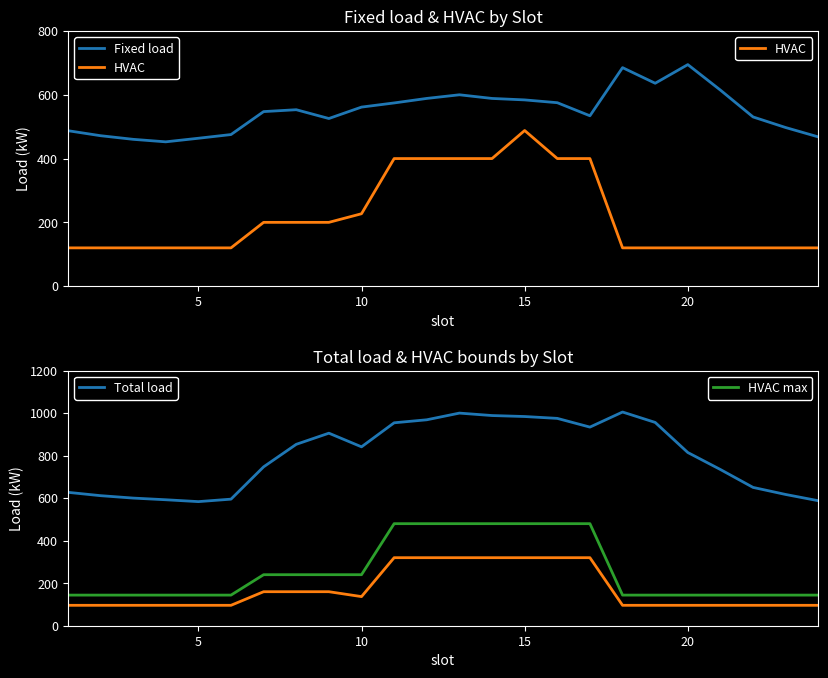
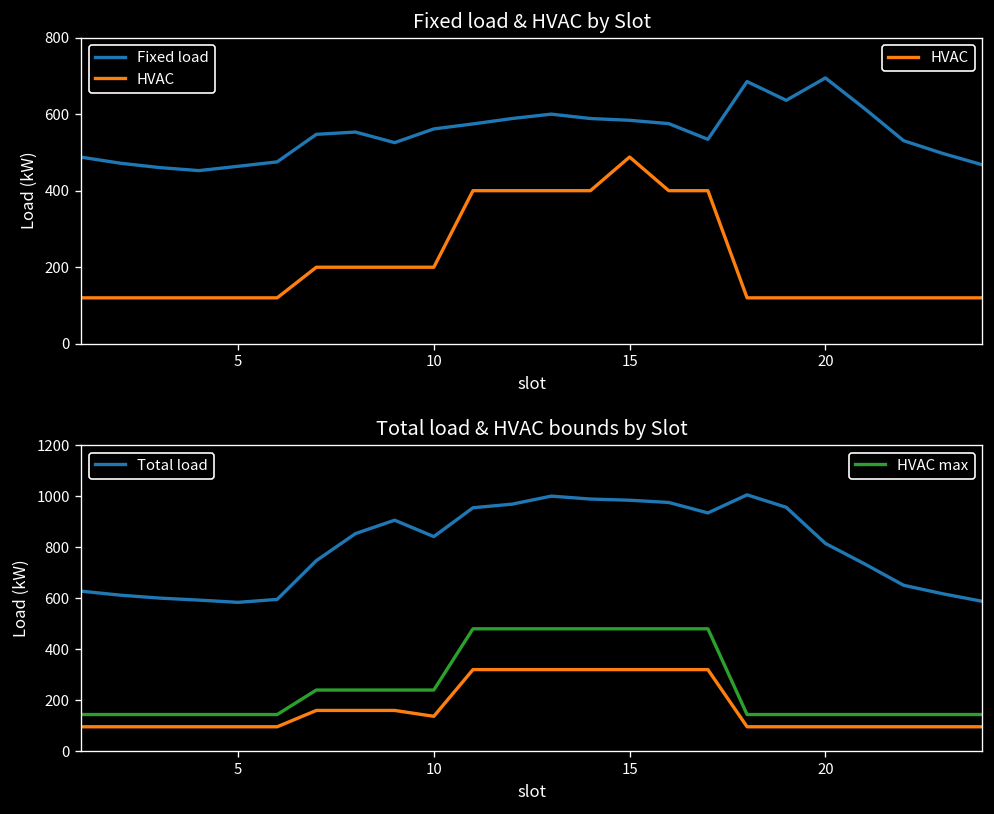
Fixed load & HVAC by Slot, HVAC, 10: 230 -> 200
